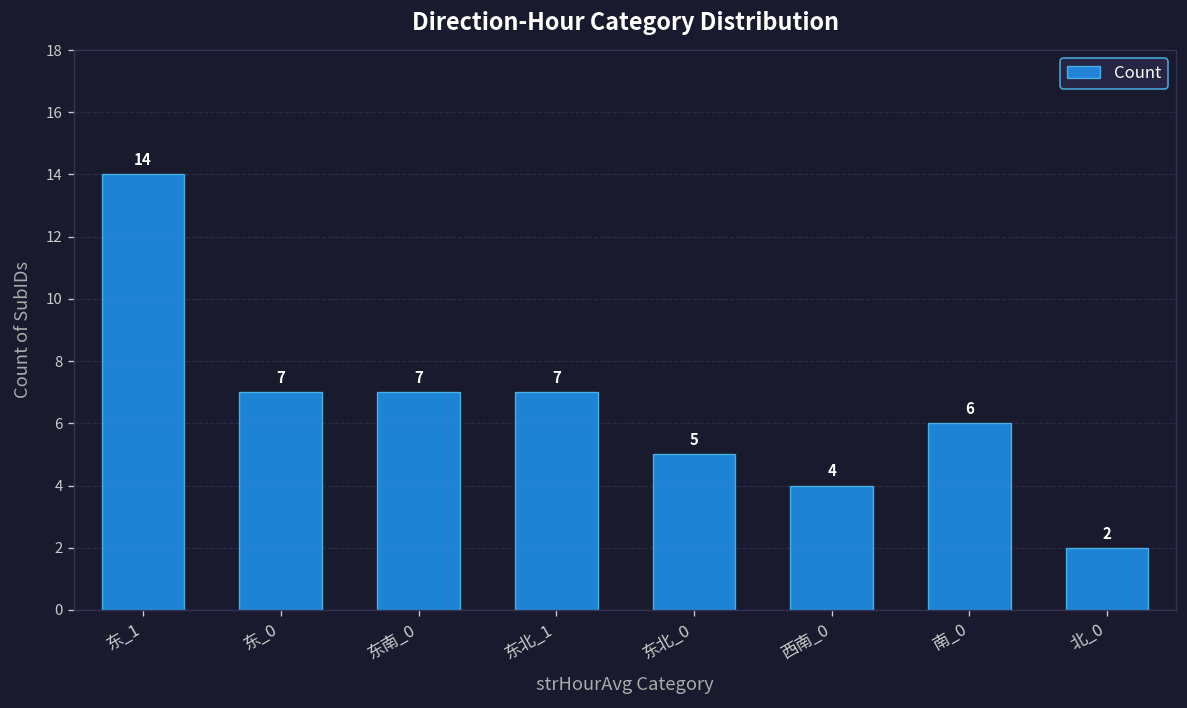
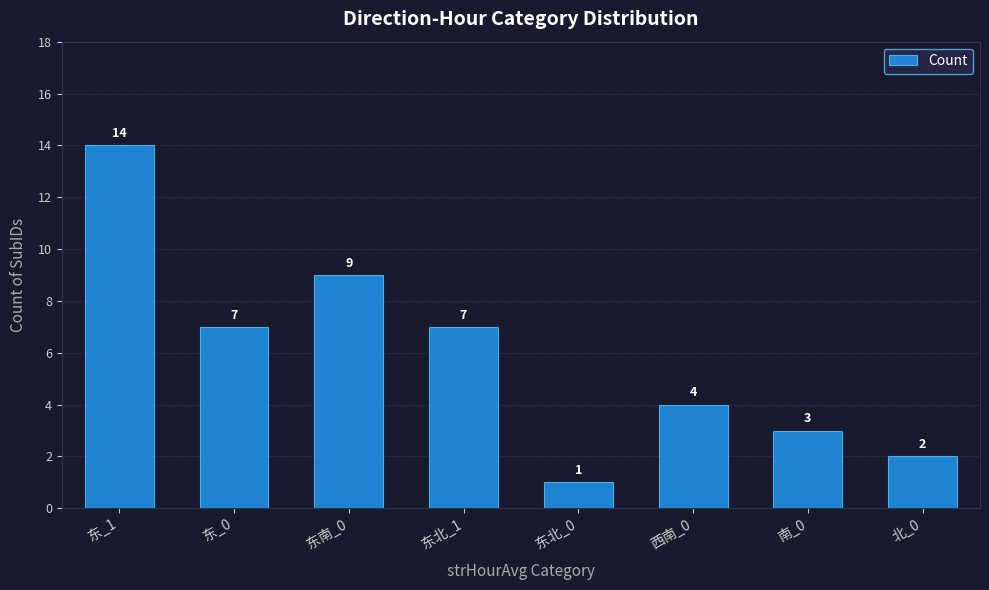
东南_0: 7 -> 9
东北_0: 5 -> 1
南_0: 6 -> 3
